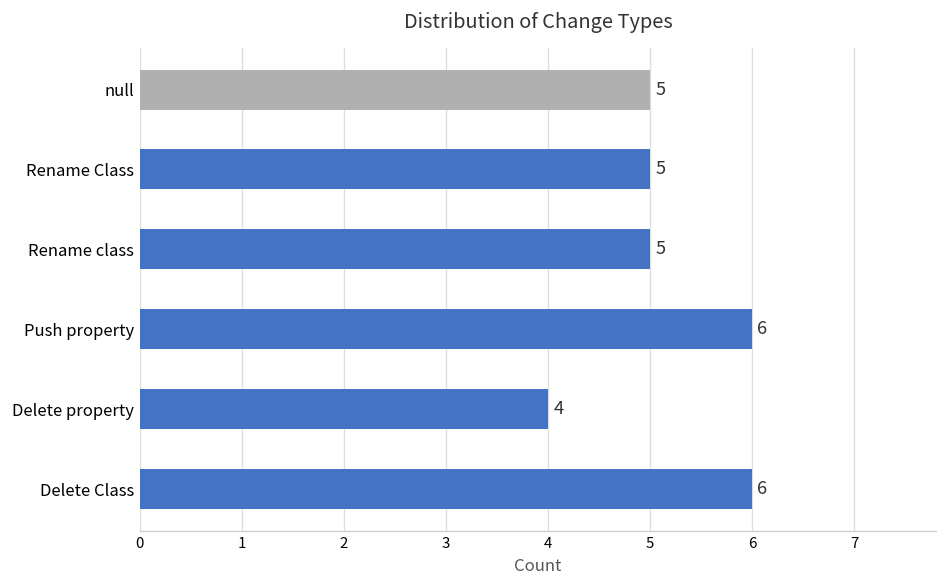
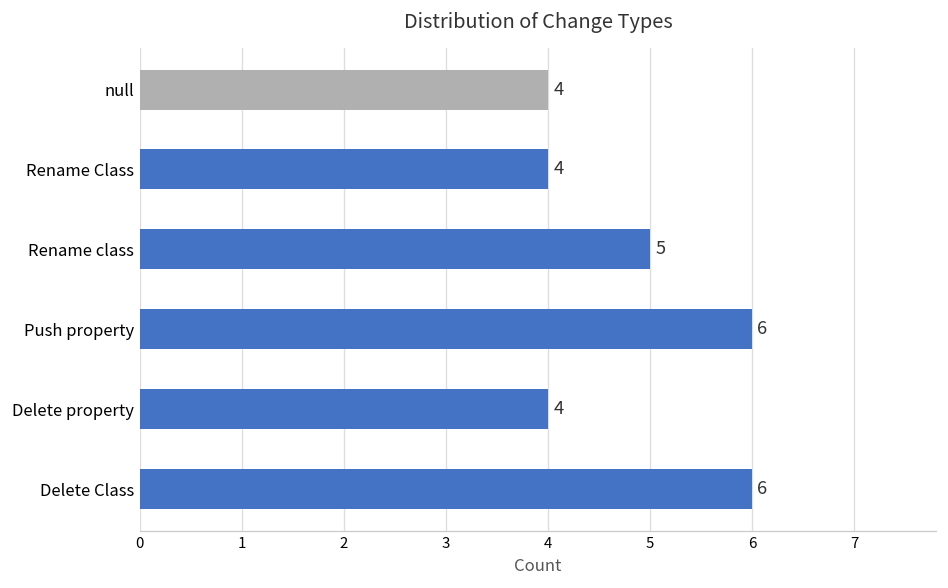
null: 5 -> 4
Rename Class: 5 -> 4
